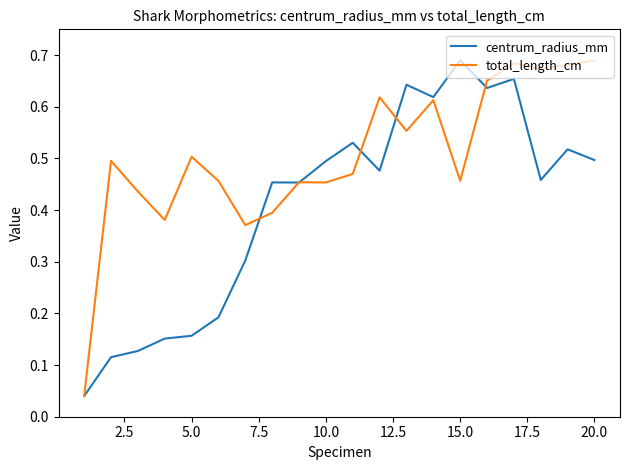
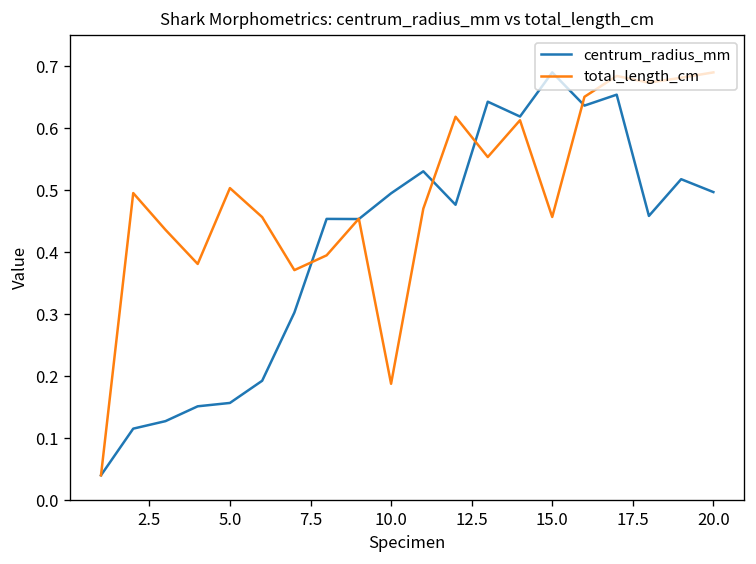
total_length_cm, 10.0: 0.45 -> 0.19
